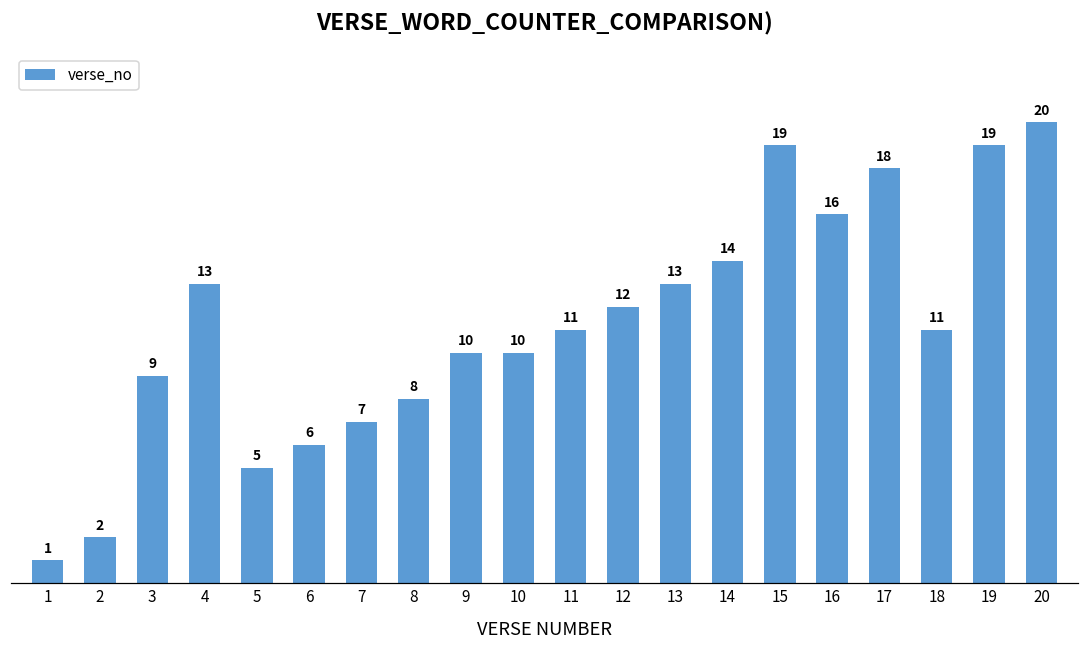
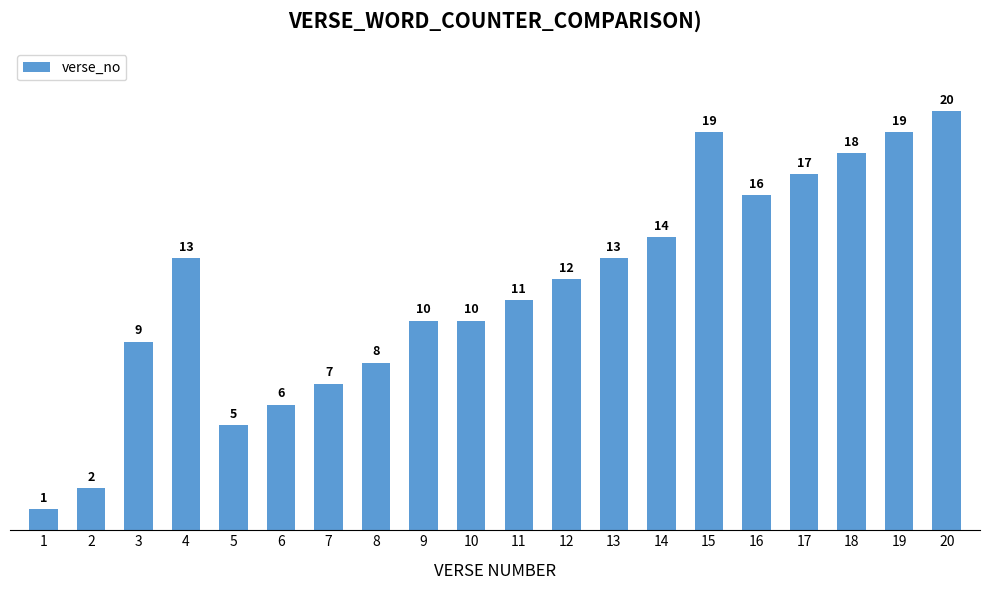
17: 18 -> 17
18: 11 -> 18
